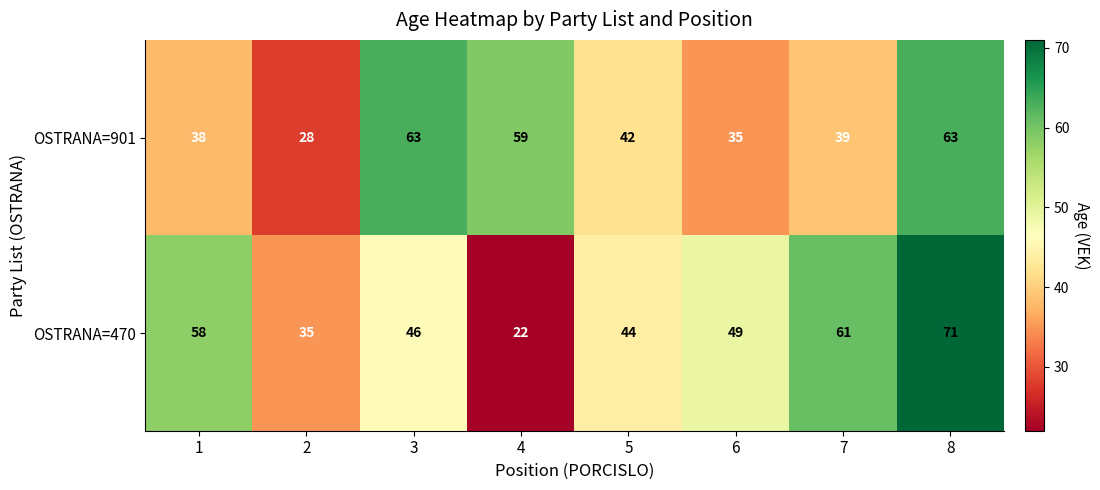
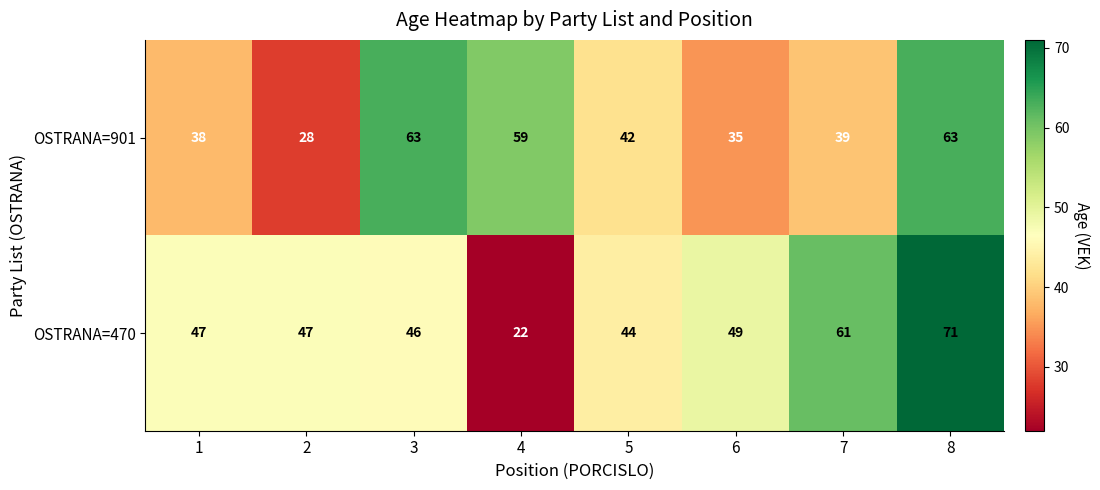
OSTRANA=470, 1: 58 -> 47
OSTRANA=470, 2: 35 -> 47
